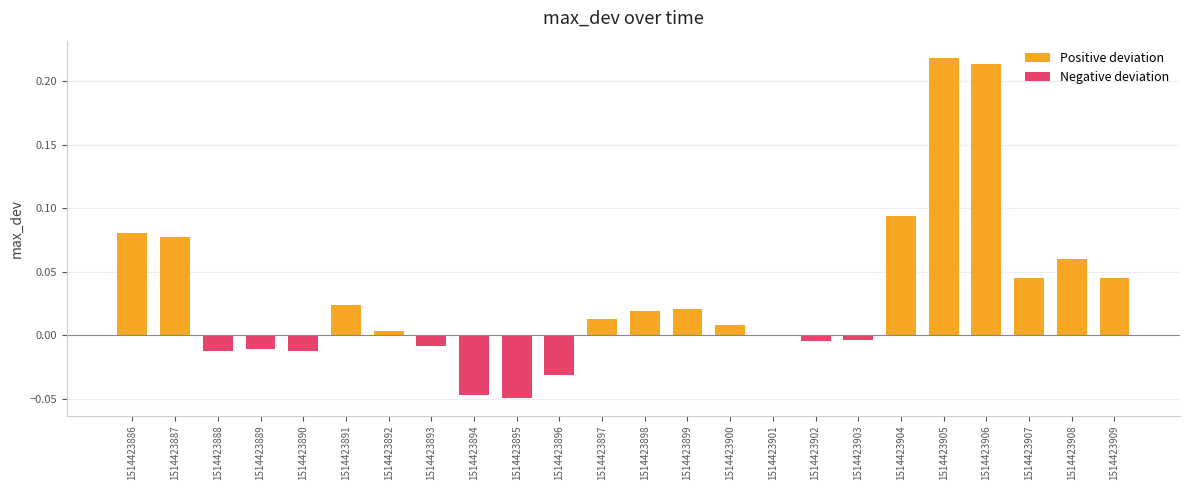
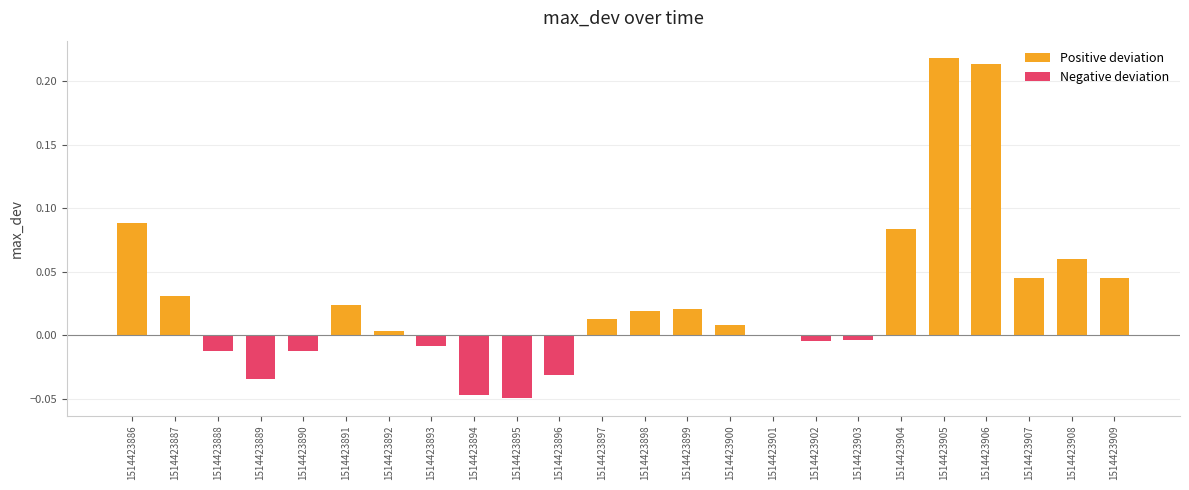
Positive deviation, 1514423886: 0.080 -> 0.088
Positive deviation, 1514423887: 0.078 -> 0.031
Negative deviation, 1514423889: -0.011 -> -0.034
Positive deviation, 1514423904: 0.094 -> 0.084
